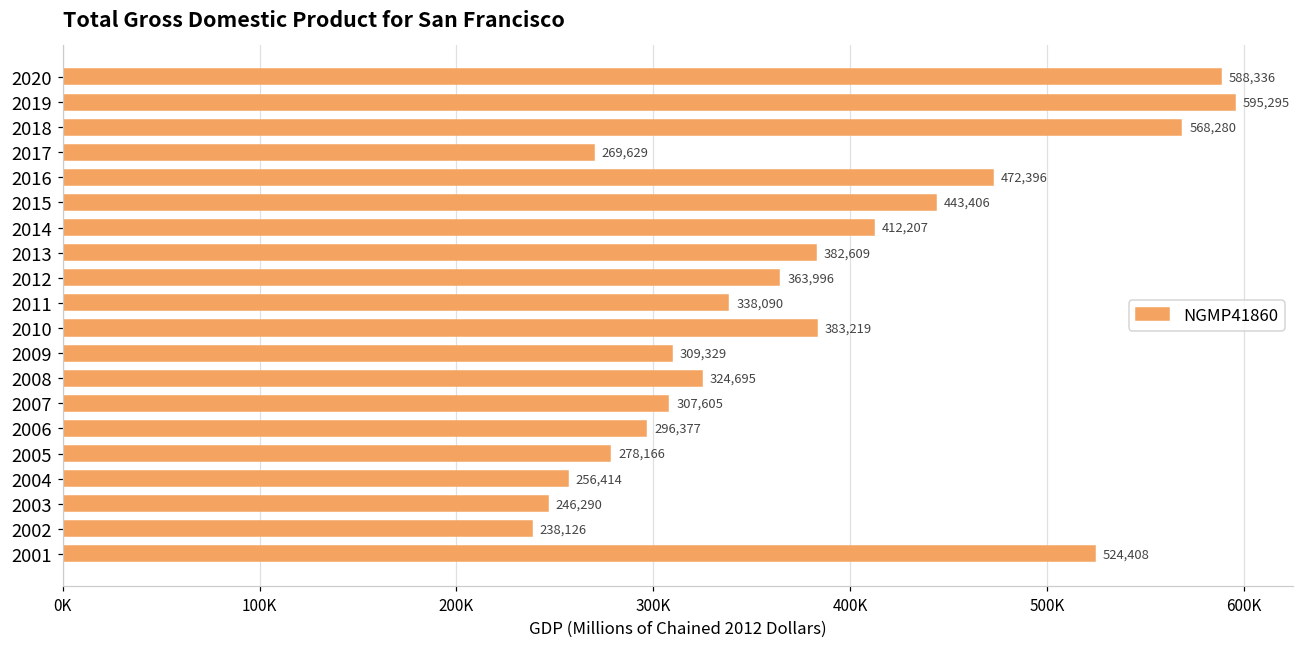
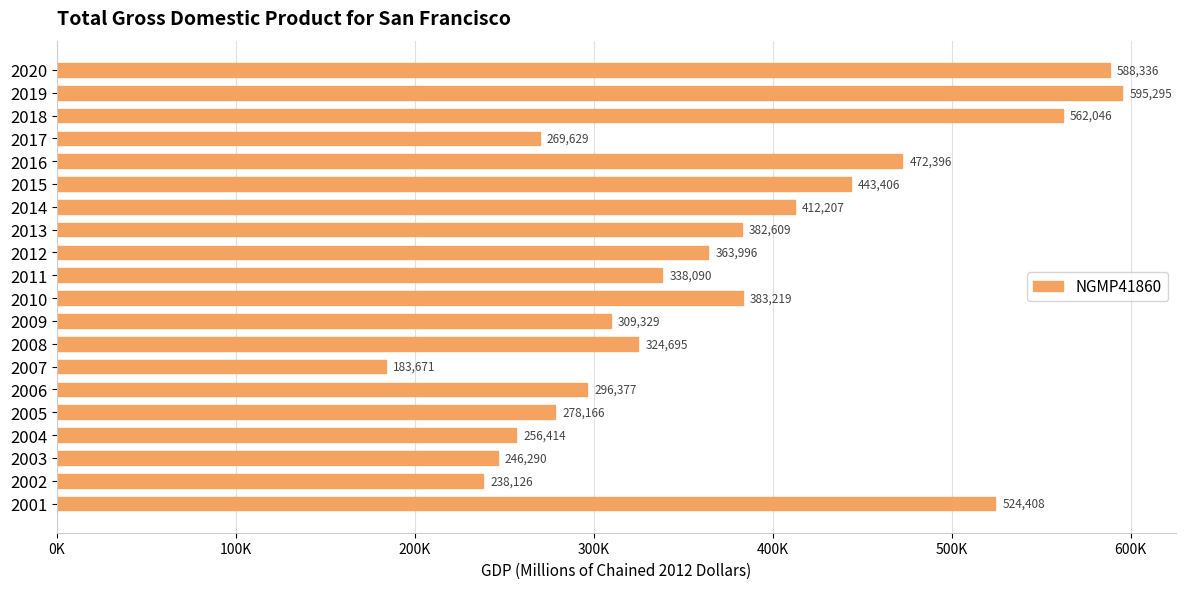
2018: 568,280 -> 562,046
2007: 307,605 -> 183,671
